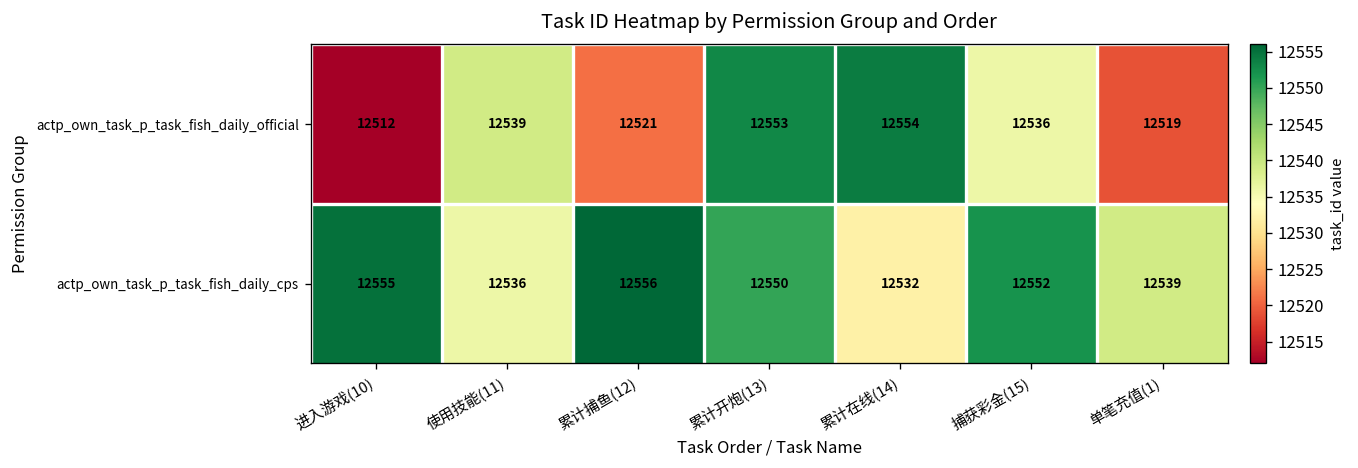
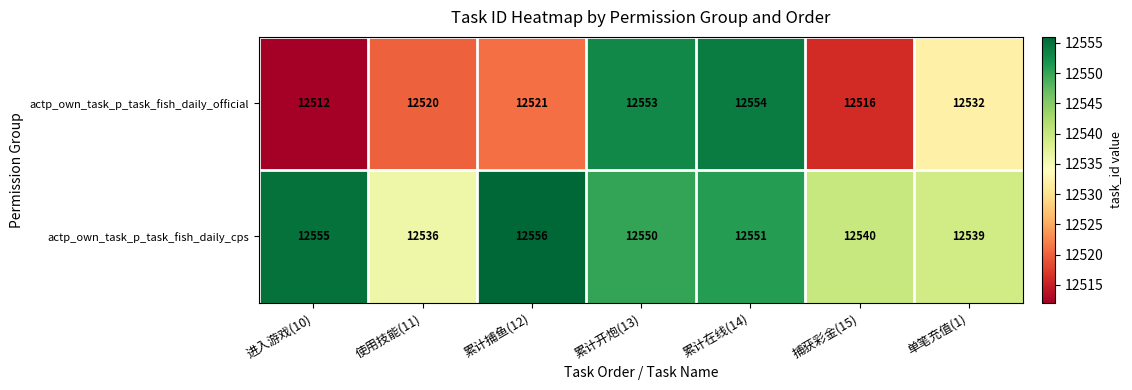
actp_own_task_p_task_fish_daily_official, 使用技能(11): 12539 -> 12520
actp_own_task_p_task_fish_daily_official, 捕获彩金(15): 12536 -> 12516
actp_own_task_p_task_fish_daily_official, 单笔充值(1): 12519 -> 12532
actp_own_task_p_task_fish_daily_cps, 累计在线(14): 12532 -> 12551
actp_own_task_p_task_fish_daily_cps, 捕获彩金(15): 12552 -> 12540
